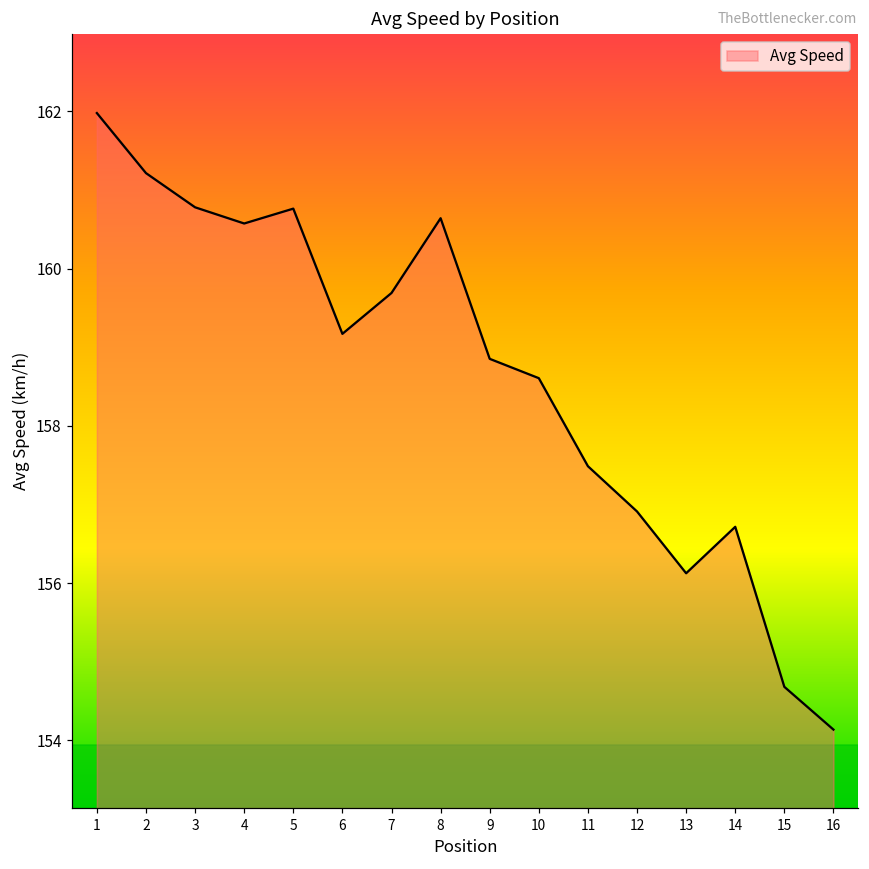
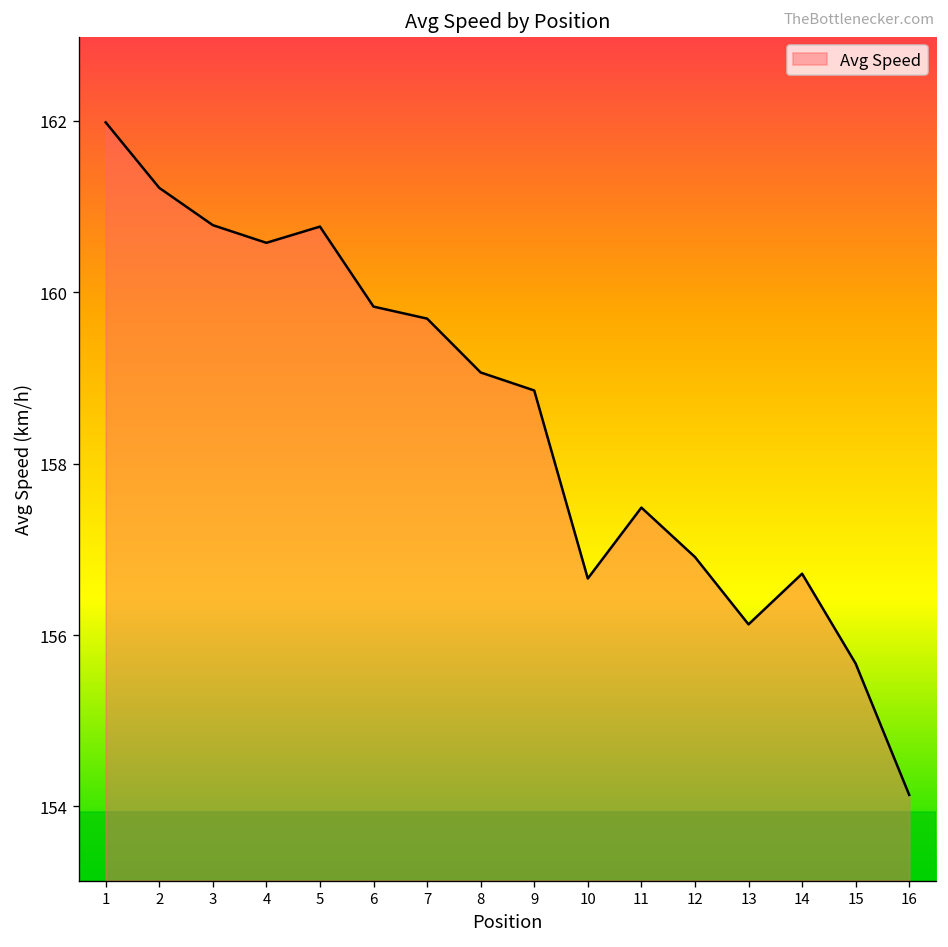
6: 159.2 -> 159.8
8: 160.6 -> 159.1
10: 158.6 -> 156.7
15: 154.7 -> 155.7
